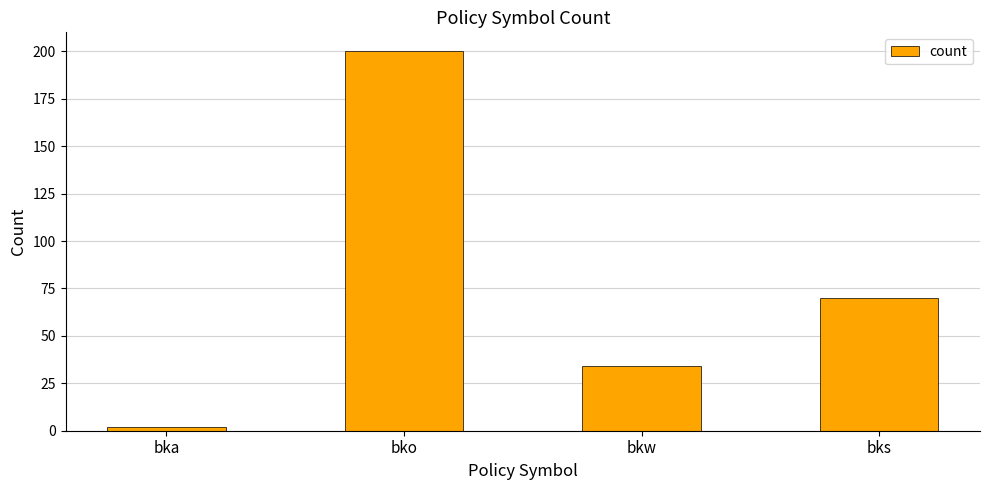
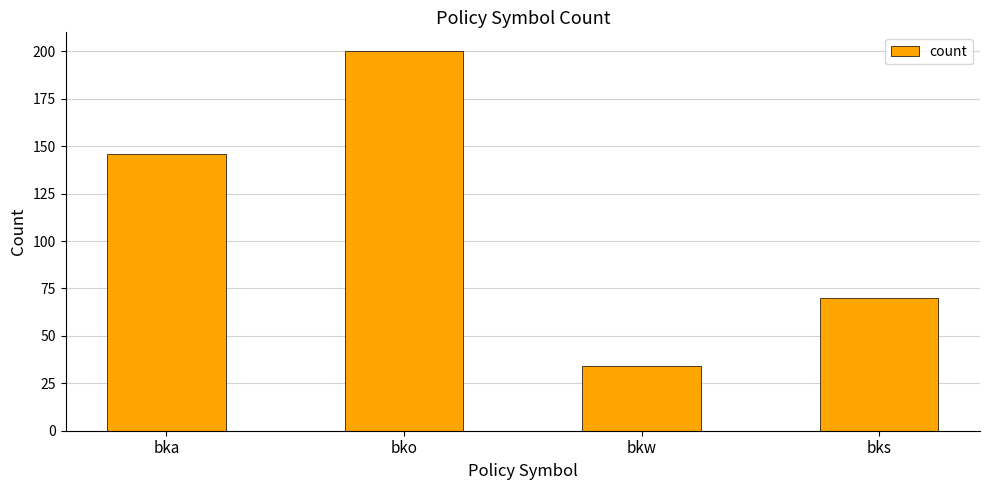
bka: 2 -> 146
